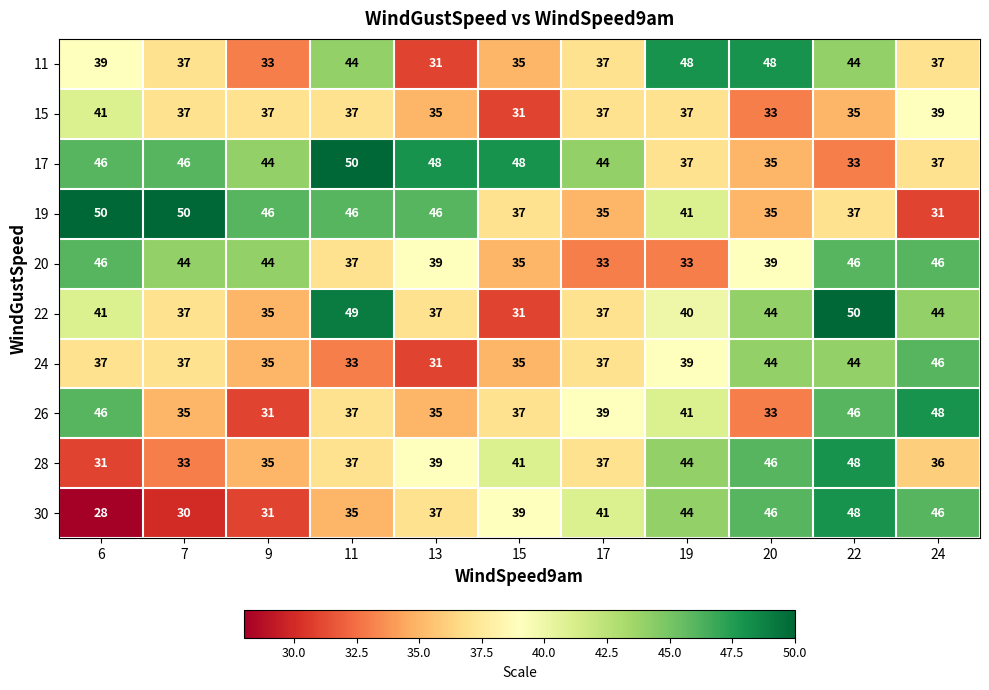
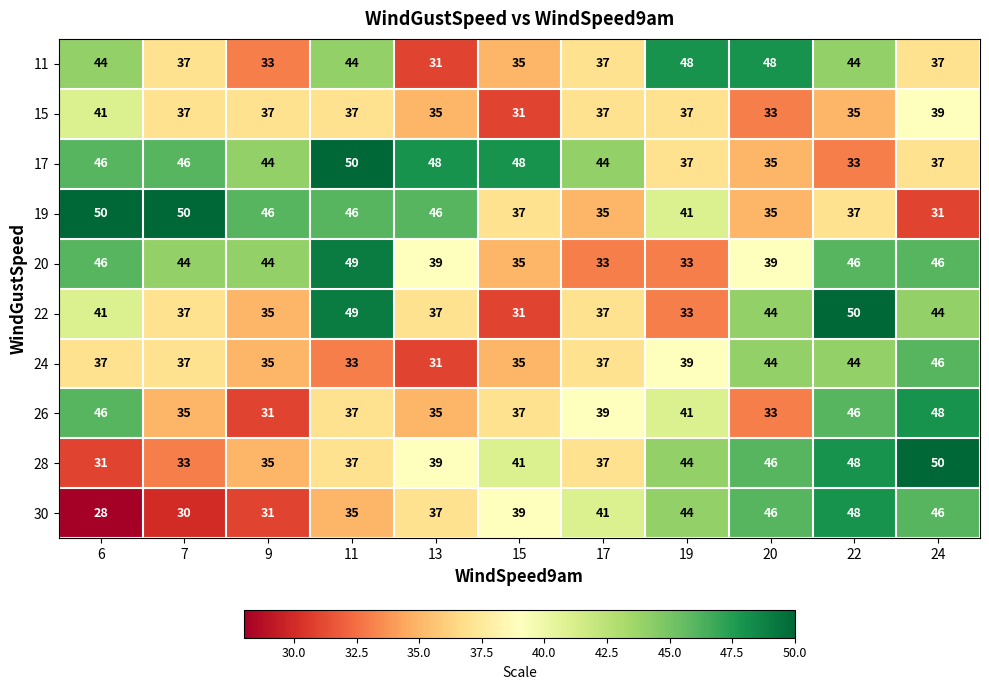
11, 6: 39 -> 44
20, 11: 37 -> 49
22, 19: 40 -> 33
28, 24: 36 -> 50
